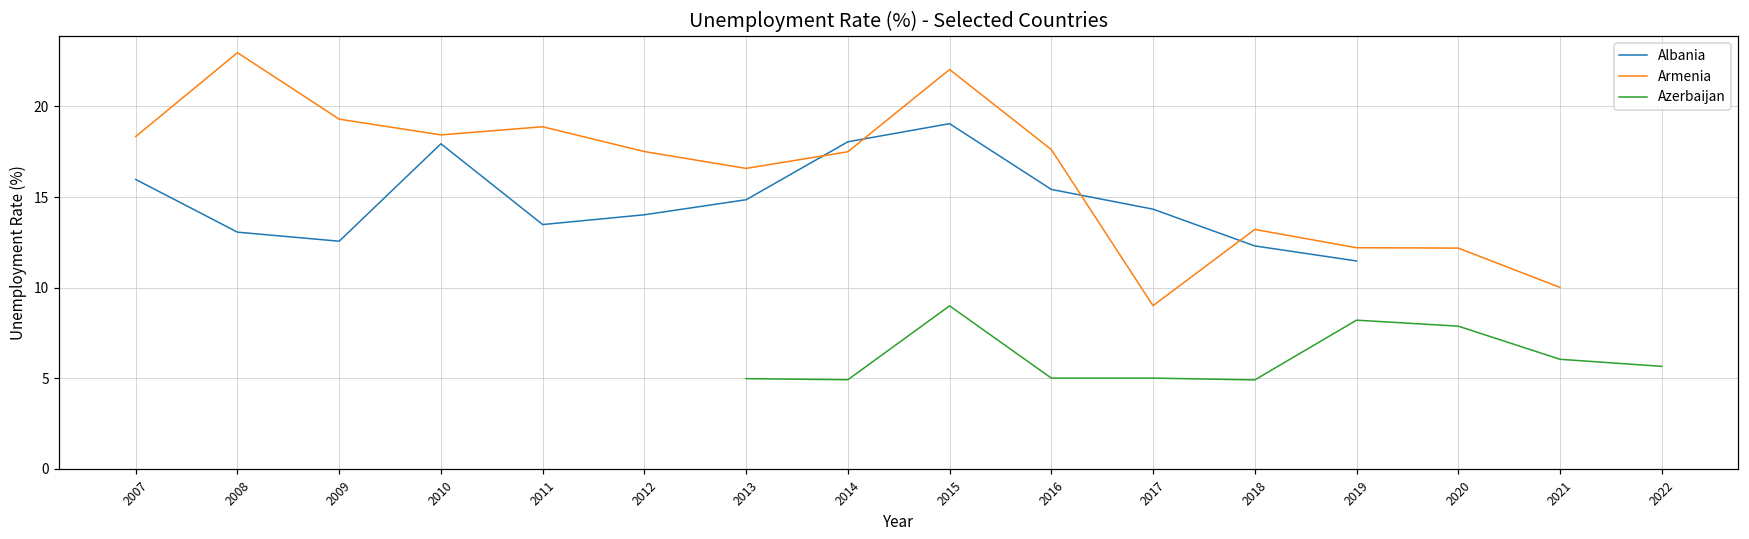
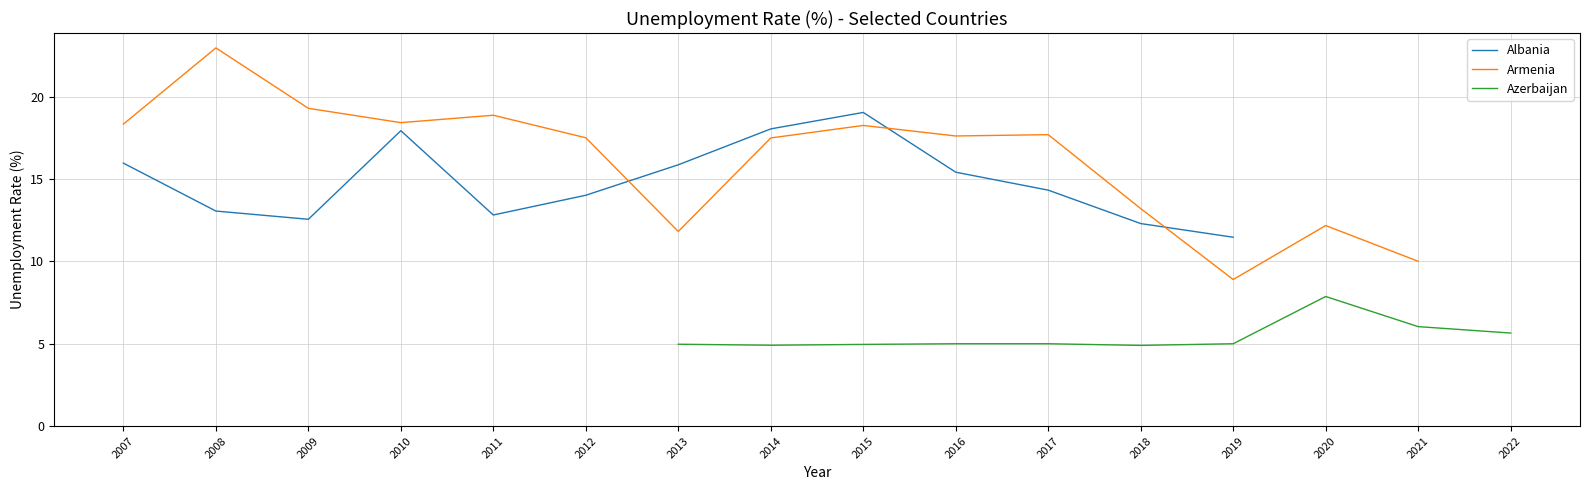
Albania, 2011: 13.5 -> 12.8
Albania, 2013: 14.9 -> 15.9
Armenia, 2013: 16.6 -> 11.8
Armenia, 2015: 22.0 -> 18.3
Azerbaijan, 2015: 9.0 -> 5.0
Armenia, 2017: 9.0 -> 17.7
Armenia, 2019: 12.2 -> 8.9
Azerbaijan, 2019: 8.2 -> 5.0
